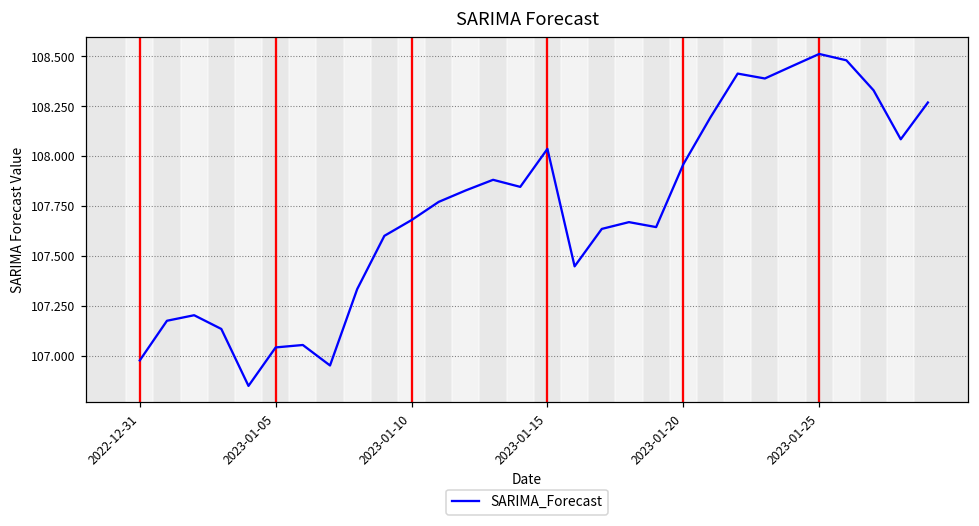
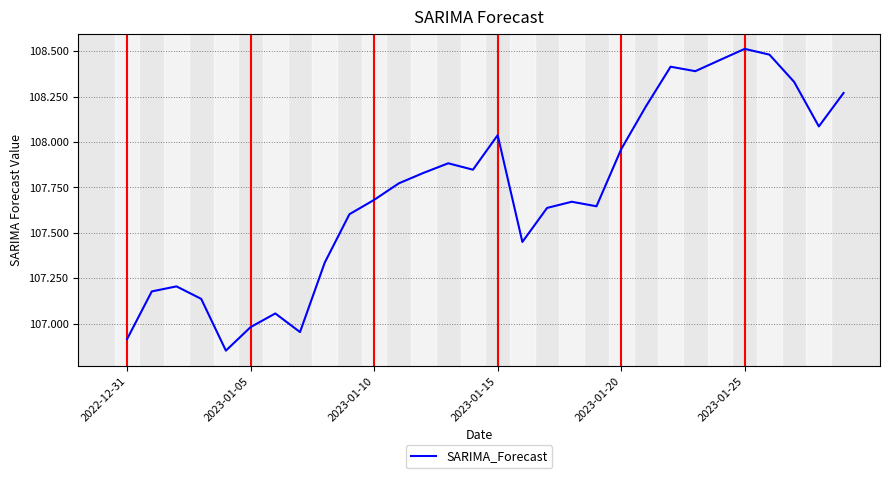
2022-12-31: 106.98 -> 106.91
2023-01-05: 107.04 -> 106.98
